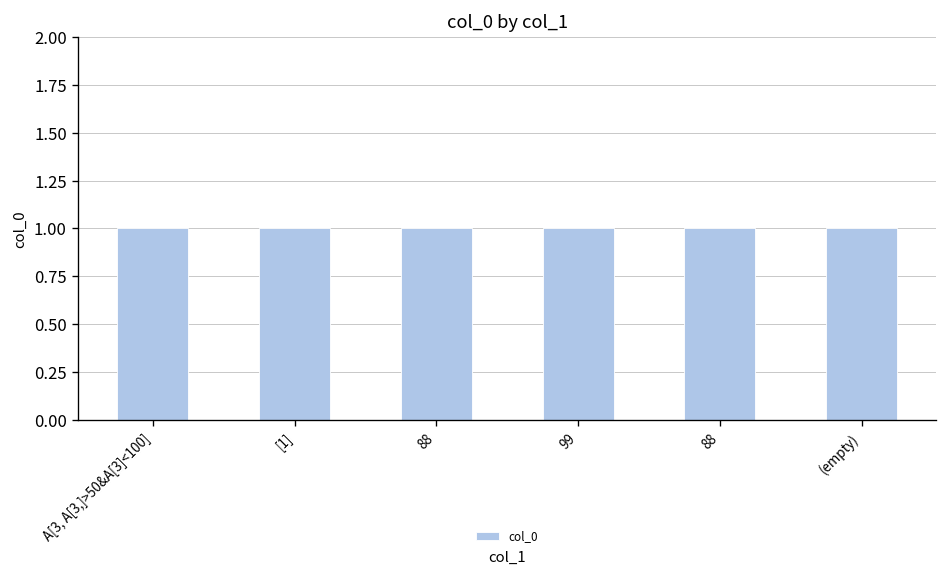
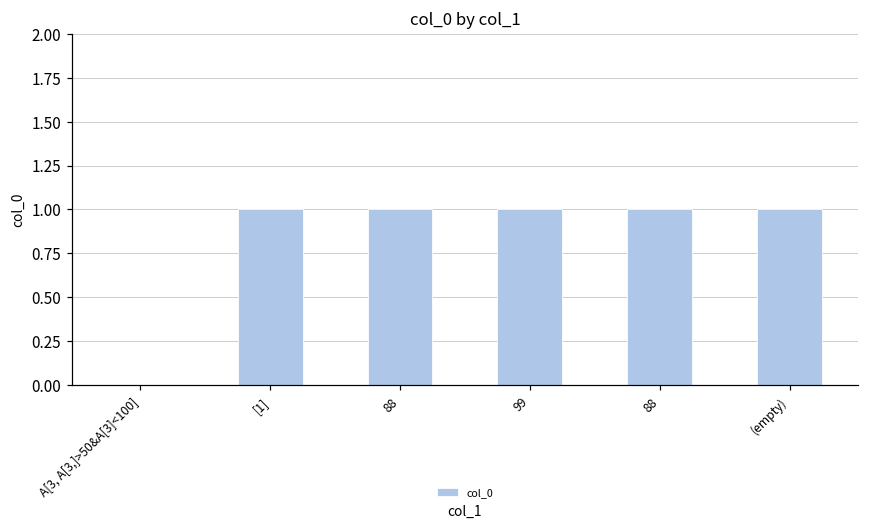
A[3, A[3,]>50&A[3]<100]: 1 -> 0
